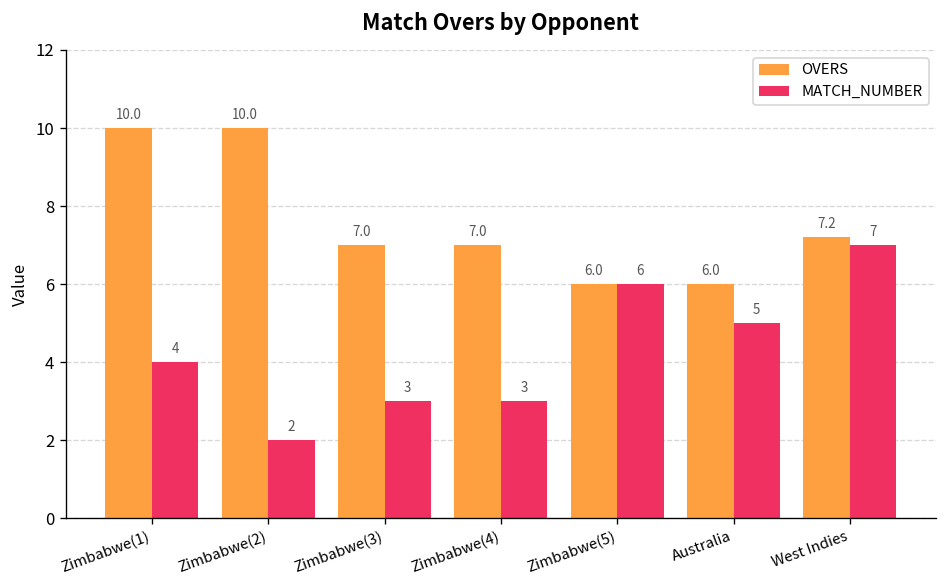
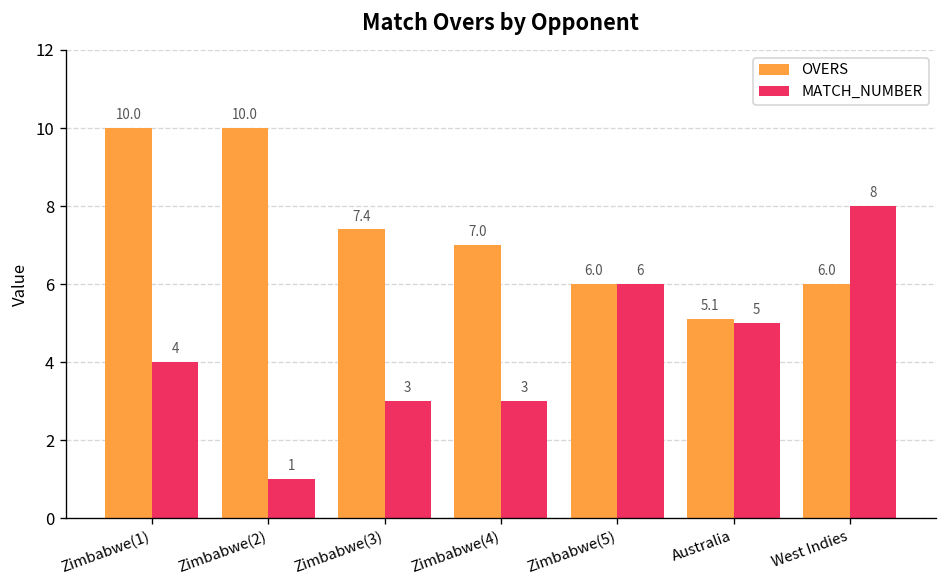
MATCH_NUMBER, Zimbabwe(2): 2 -> 1
OVERS, Zimbabwe(3): 7.0 -> 7.4
OVERS, Australia: 6.0 -> 5.1
OVERS, West Indies: 7.2 -> 6.0
MATCH_NUMBER, West Indies: 7 -> 8
